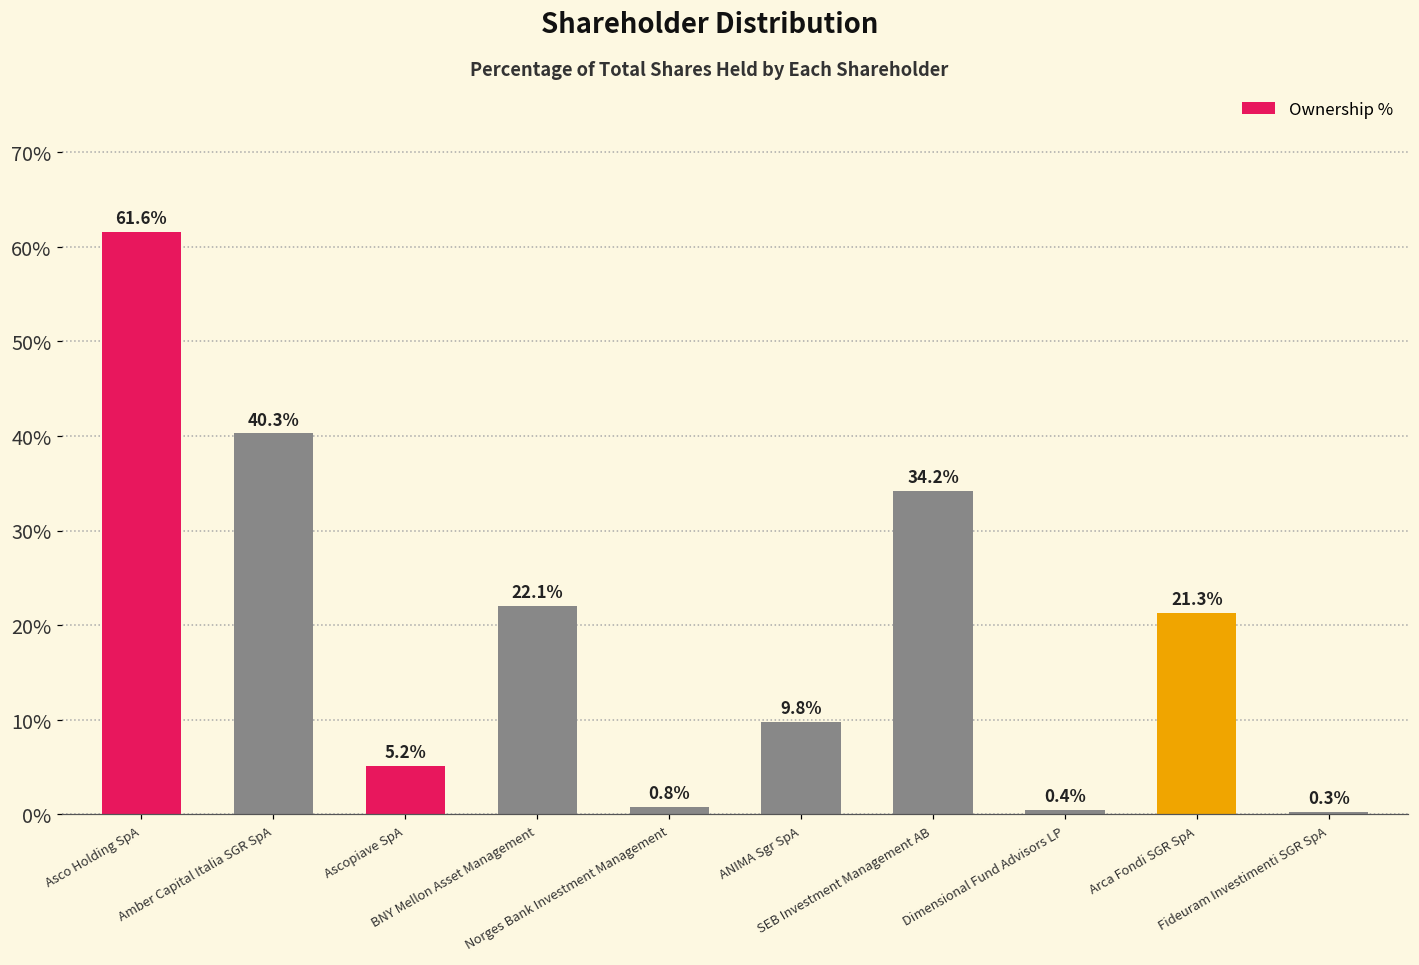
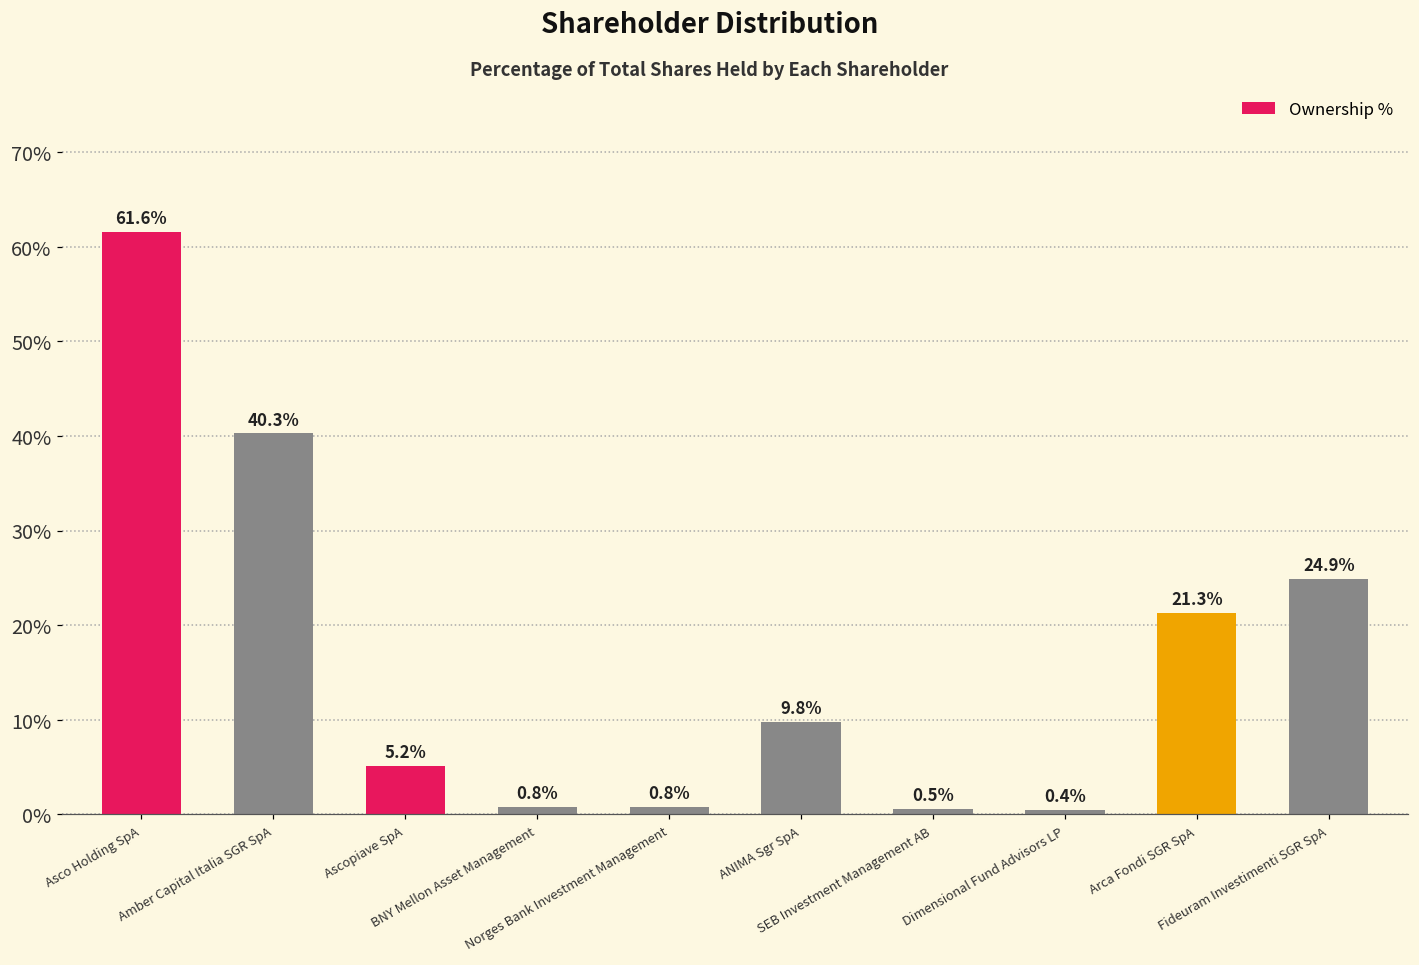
BNY Mellon Asset Management: 22.1% -> 0.8%
SEB Investment Management AB: 34.2% -> 0.5%
Fideuram Investimenti SGR SpA: 0.3% -> 24.9%
